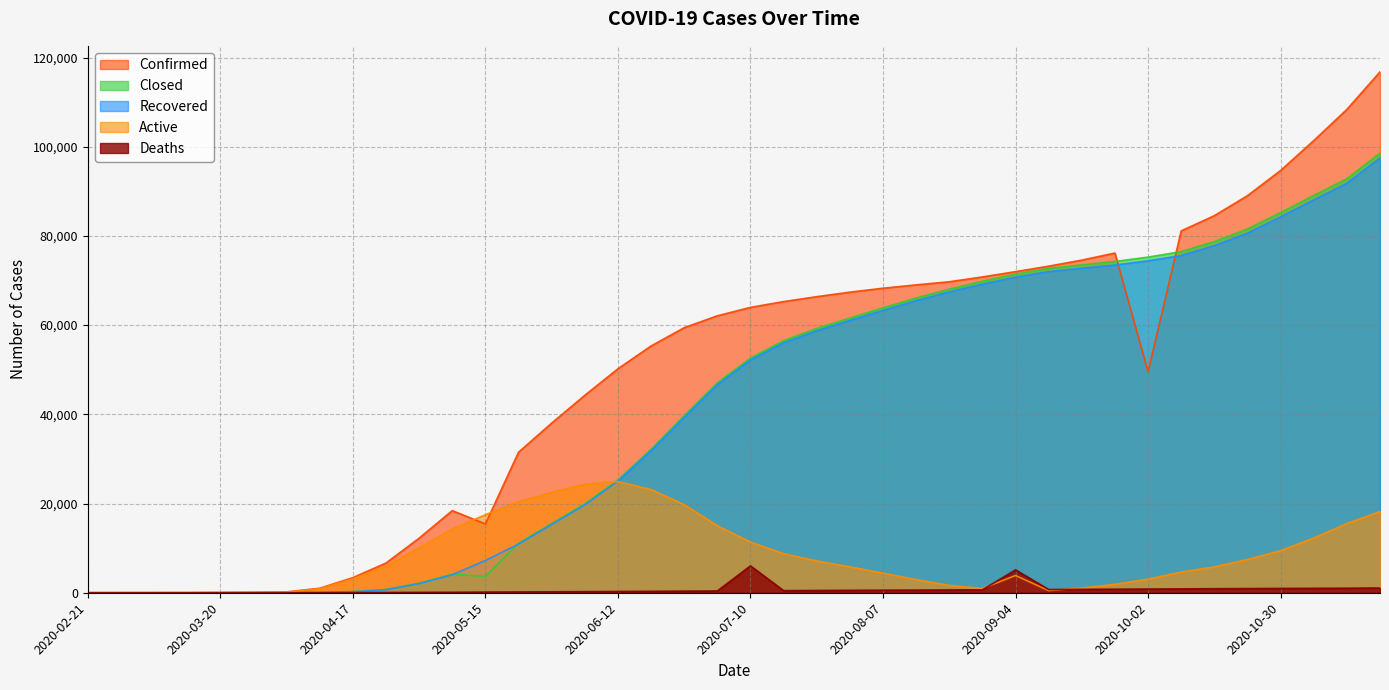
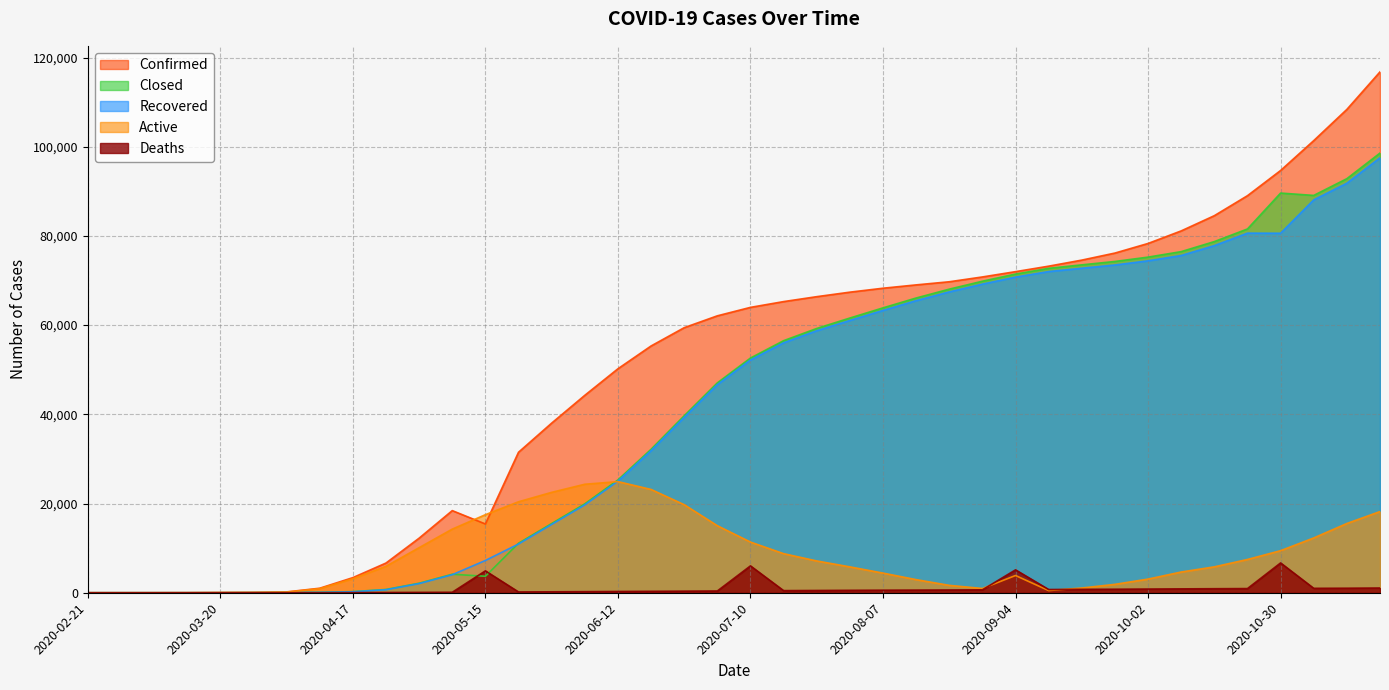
Deaths, 2020-05-15: 0 -> 5,000
Confirmed, 2020-10-02: 50,000 -> 78,000
Closed, 2020-10-30: 85,000 -> 90,000
Recovered, 2020-10-30: 84,000 -> 81,000
Deaths, 2020-10-30: 1,000 -> 7,000
